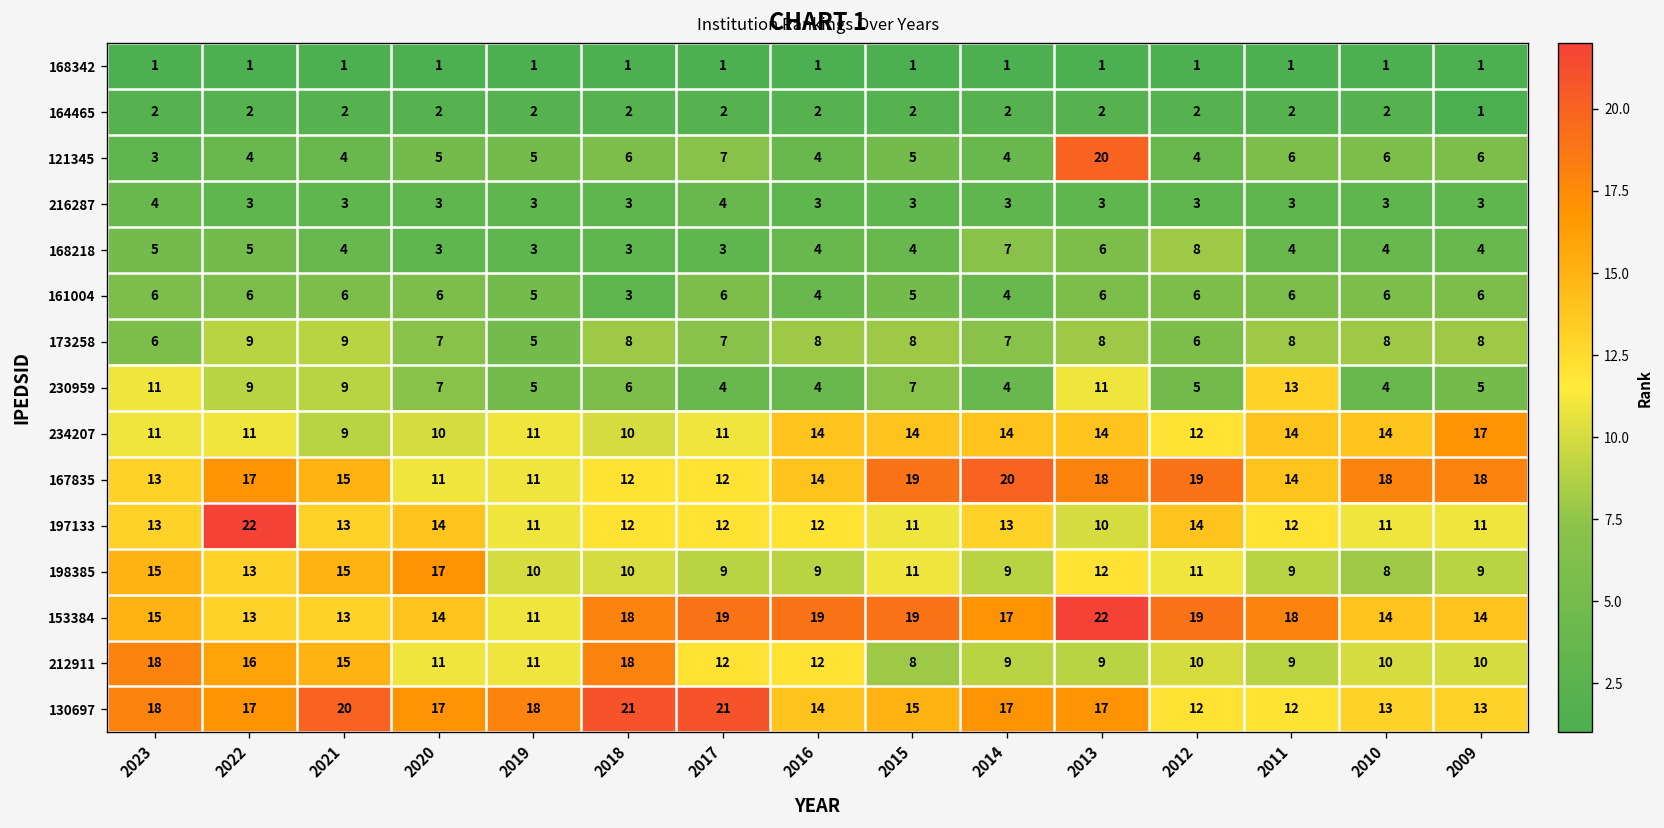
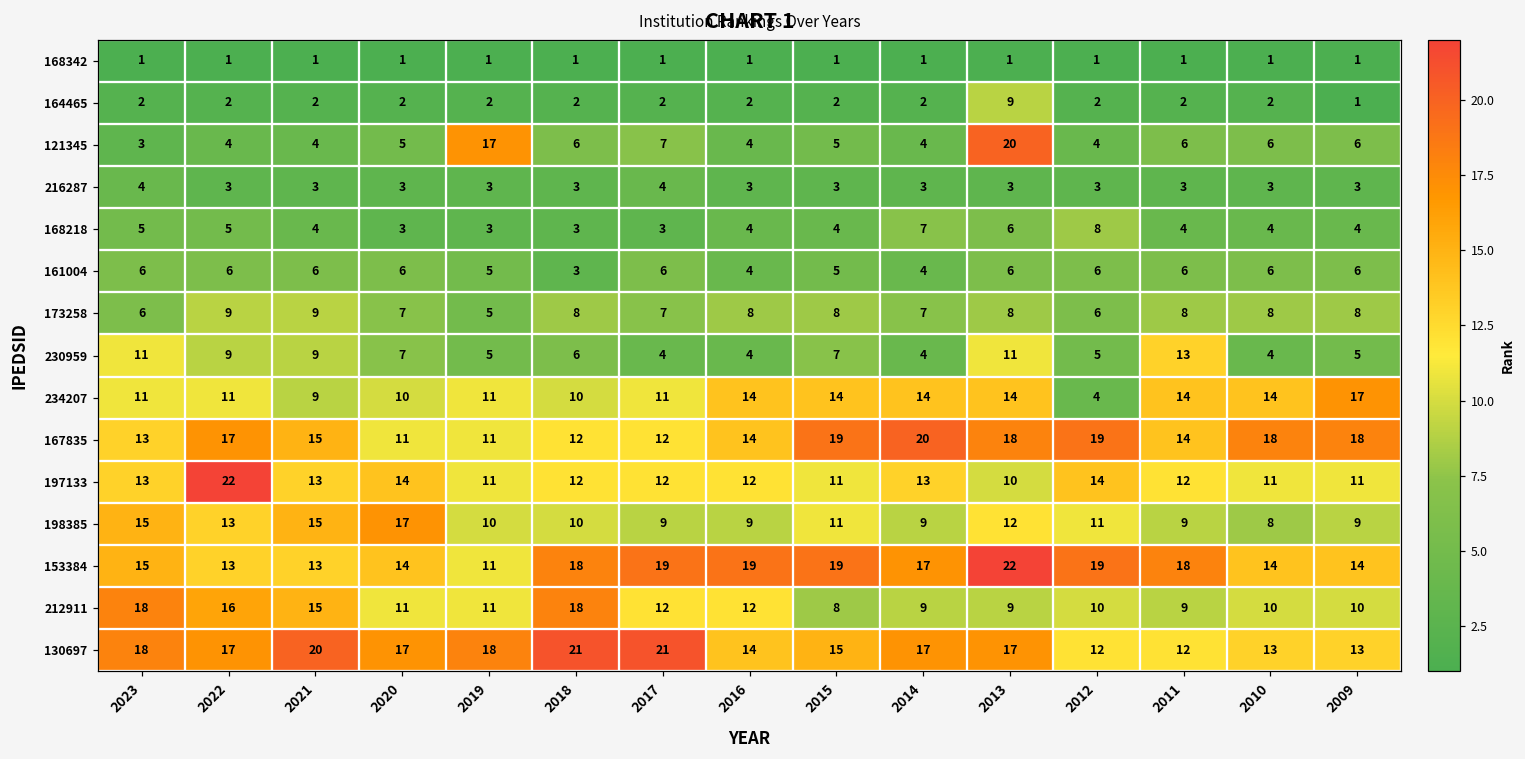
164465, 2013: 2 -> 9
121345, 2019: 5 -> 17
234207, 2012: 12 -> 4
